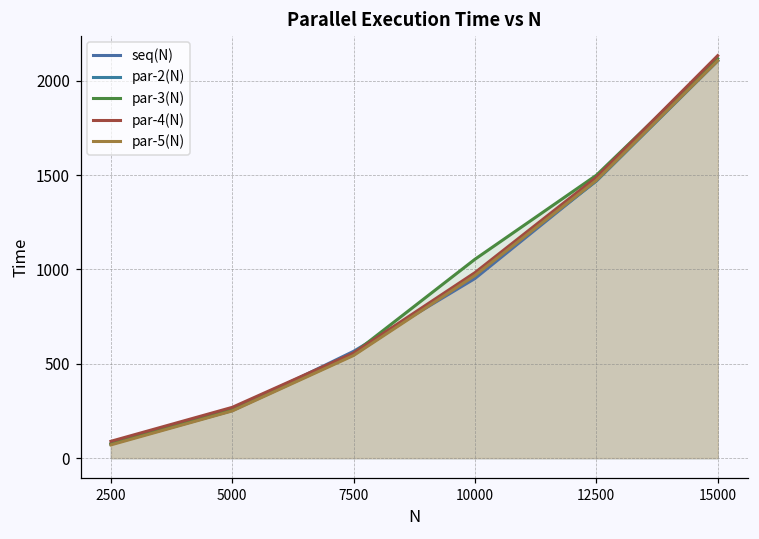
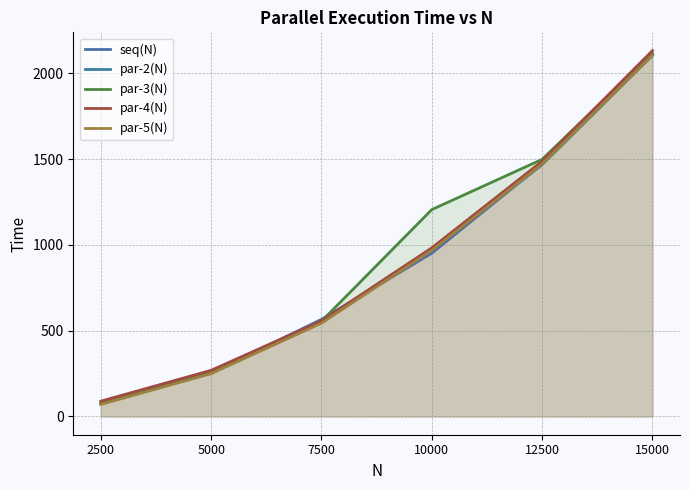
par-3(N), 10000: 1050 -> 1210
